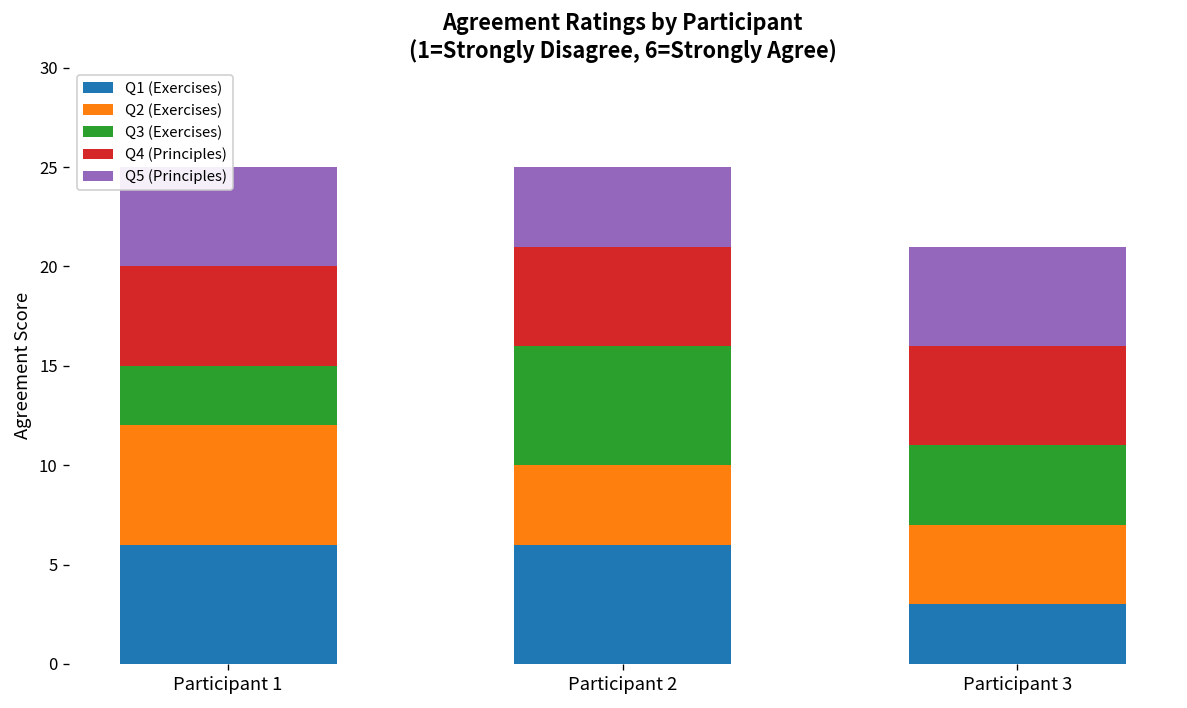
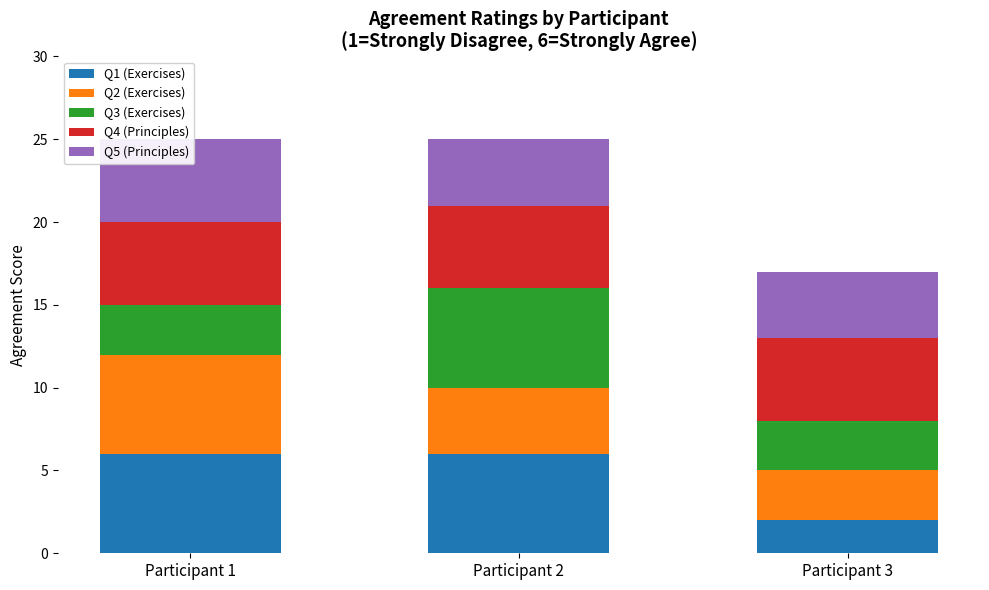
Q1 (Exercises), Participant 3: 3 -> 2
Q2 (Exercises), Participant 3: 4 -> 3
Q3 (Exercises), Participant 3: 4 -> 3
Q5 (Principles), Participant 3: 5 -> 4
